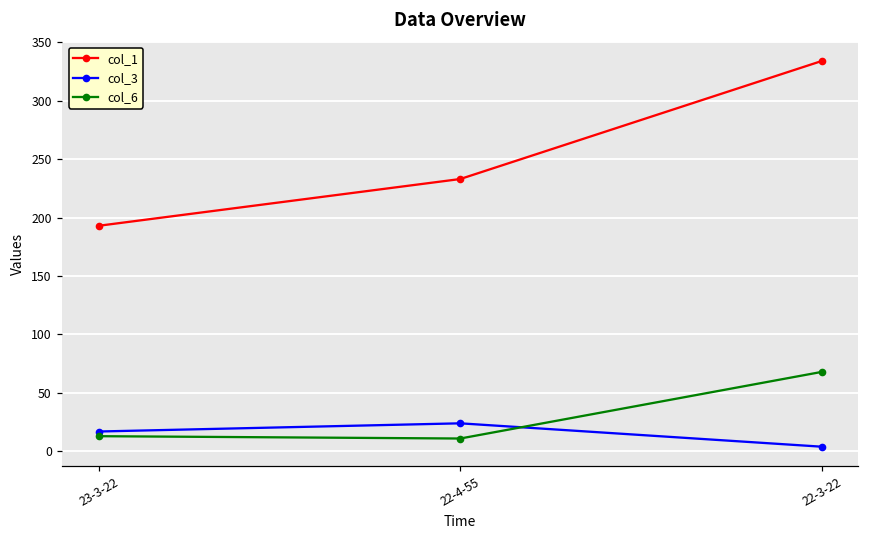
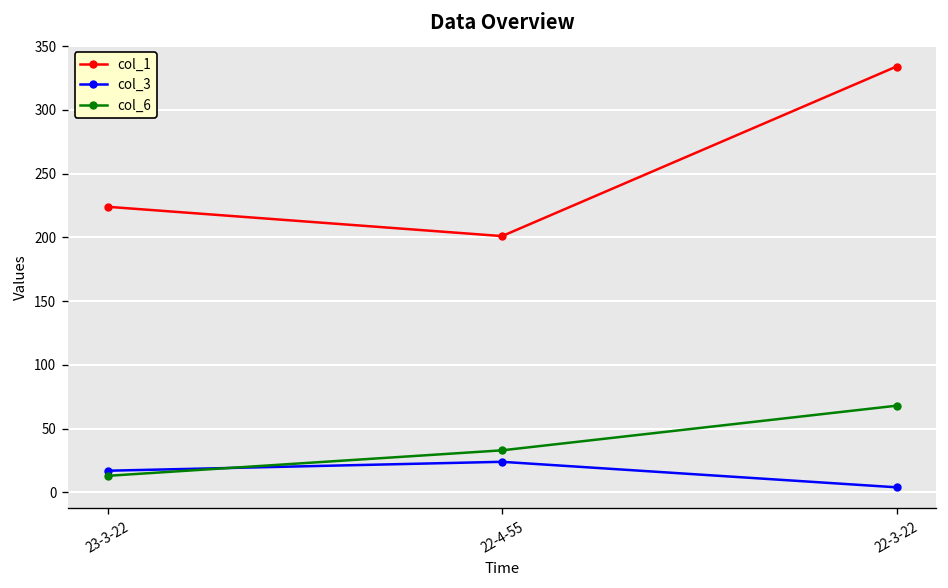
col_1, 23-3-22: 193 -> 224
col_1, 22-4-55: 233 -> 201
col_6, 22-4-55: 11 -> 33
